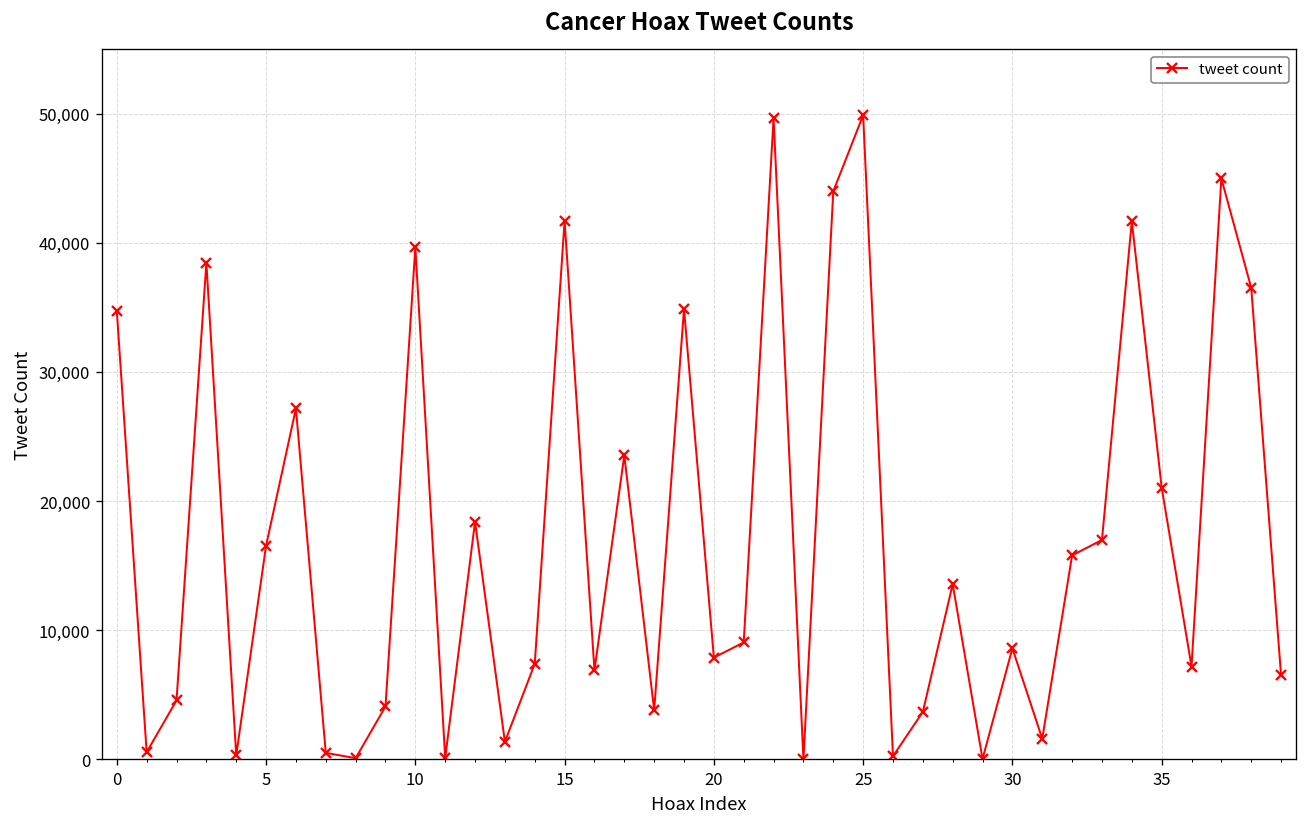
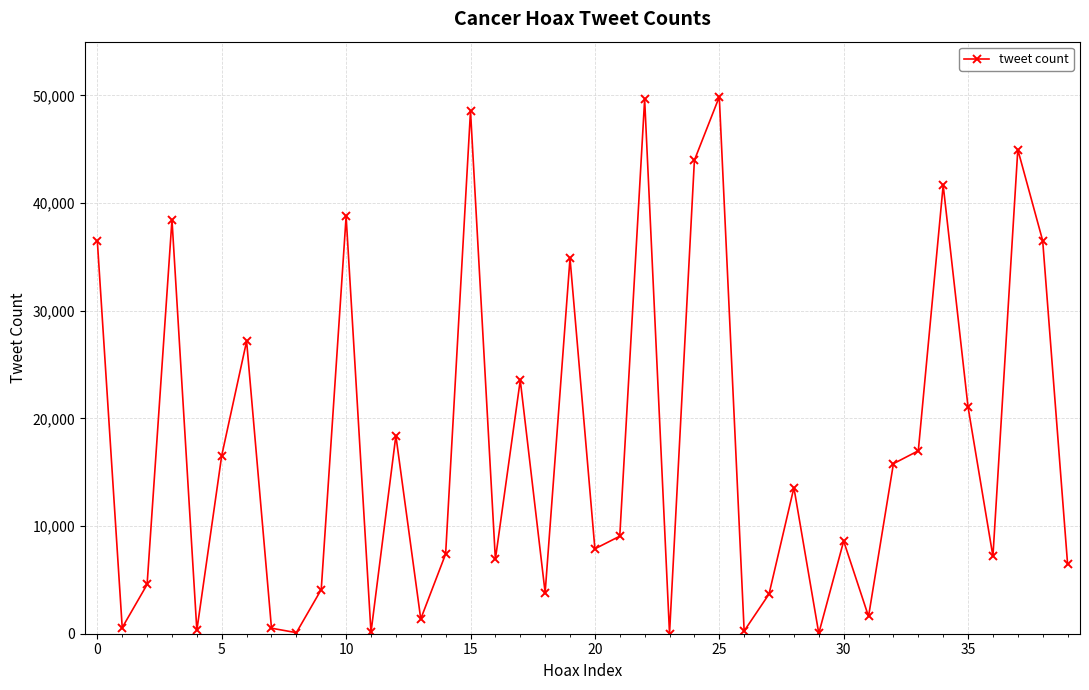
0: 34,700 -> 36,500
10: 39,600 -> 38,800
15: 41,700 -> 48,600
